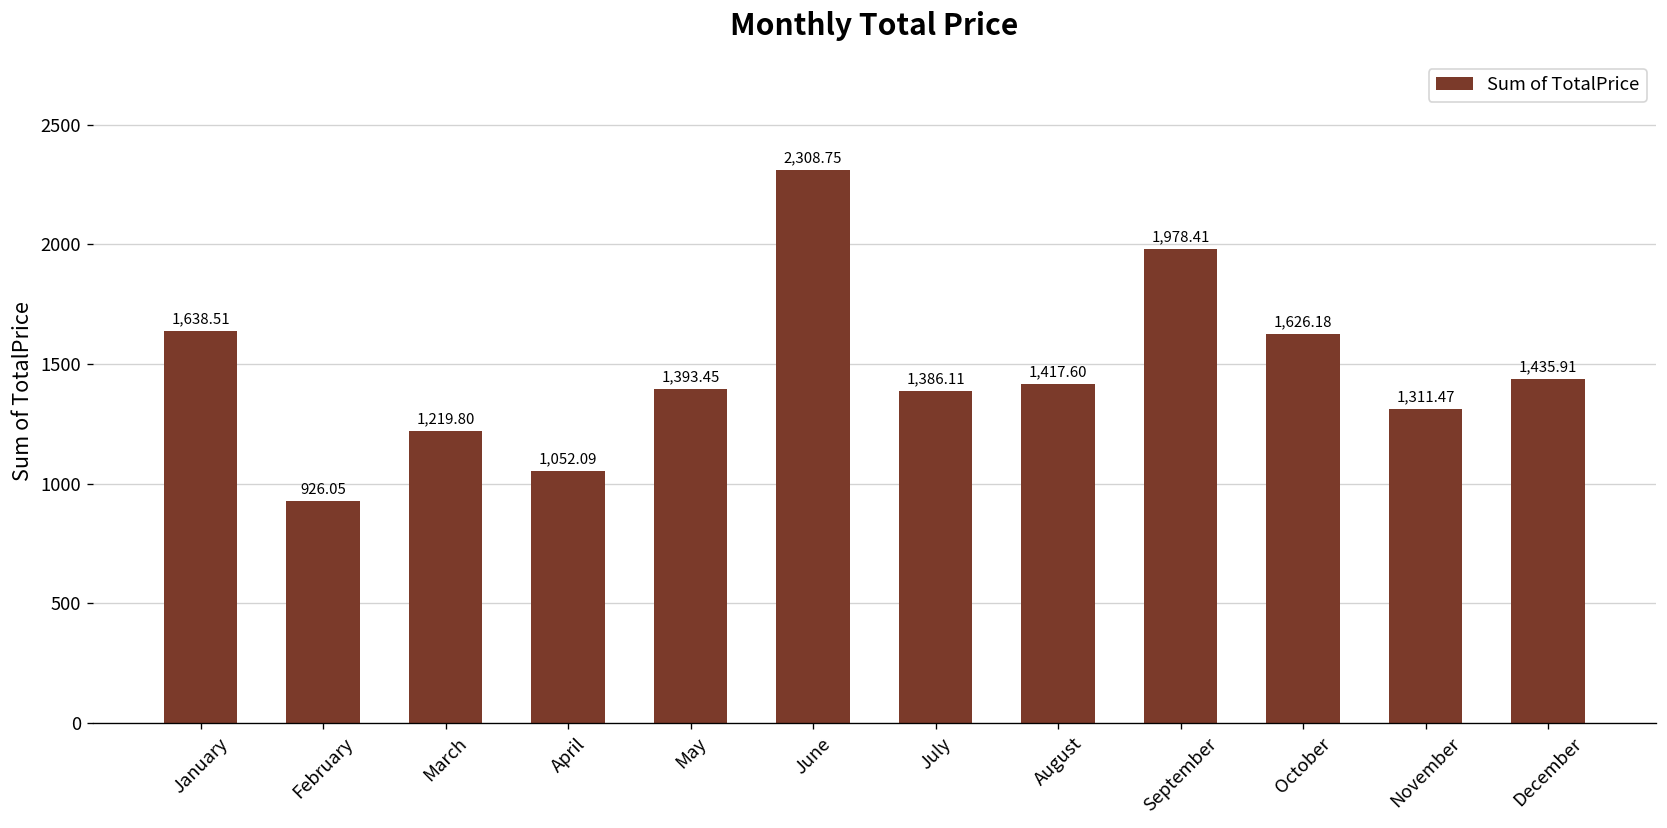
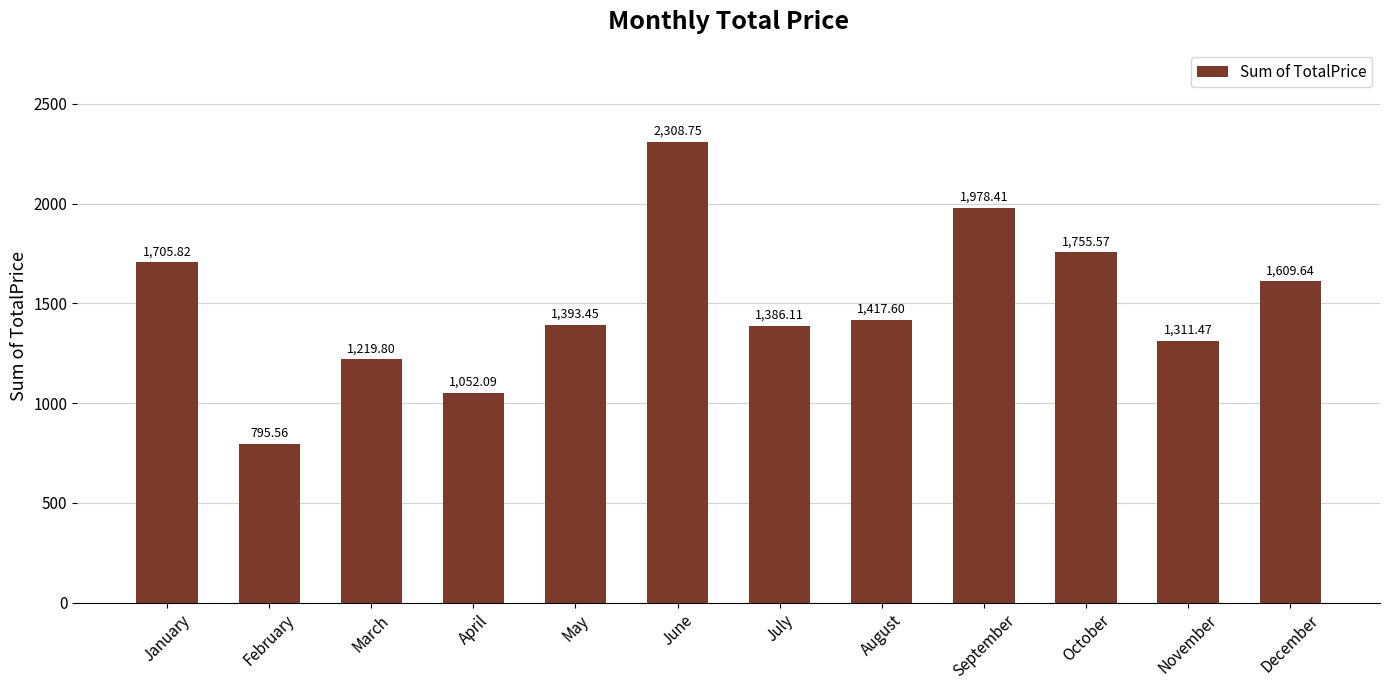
January: 1,638.51 -> 1,705.82
February: 926.05 -> 795.56
October: 1,626.18 -> 1,755.57
December: 1,435.91 -> 1,609.64
